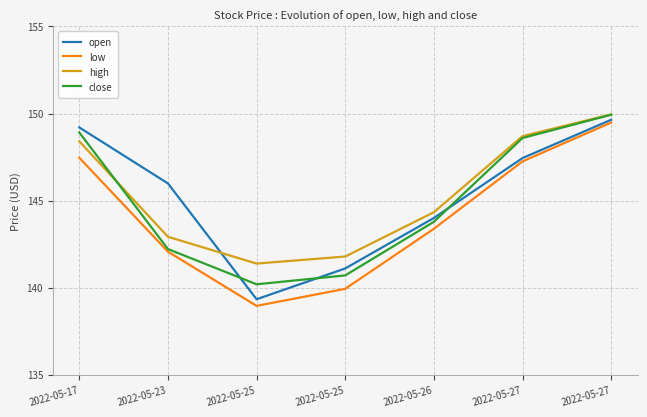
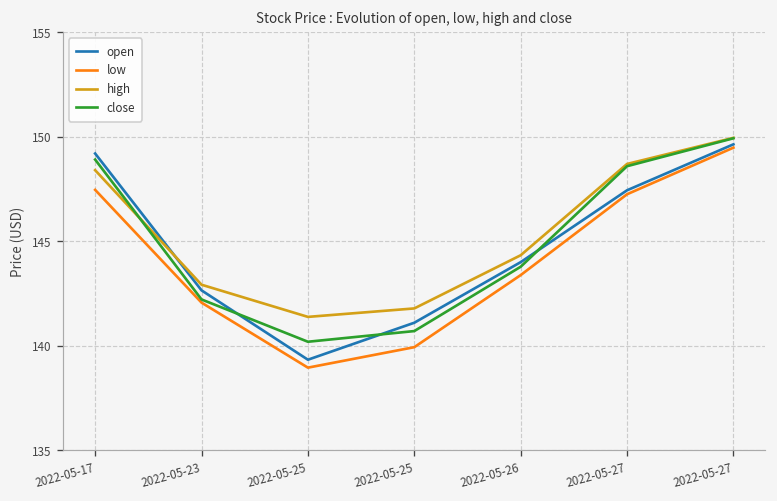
open, 2022-05-23: 146.0 -> 142.7
